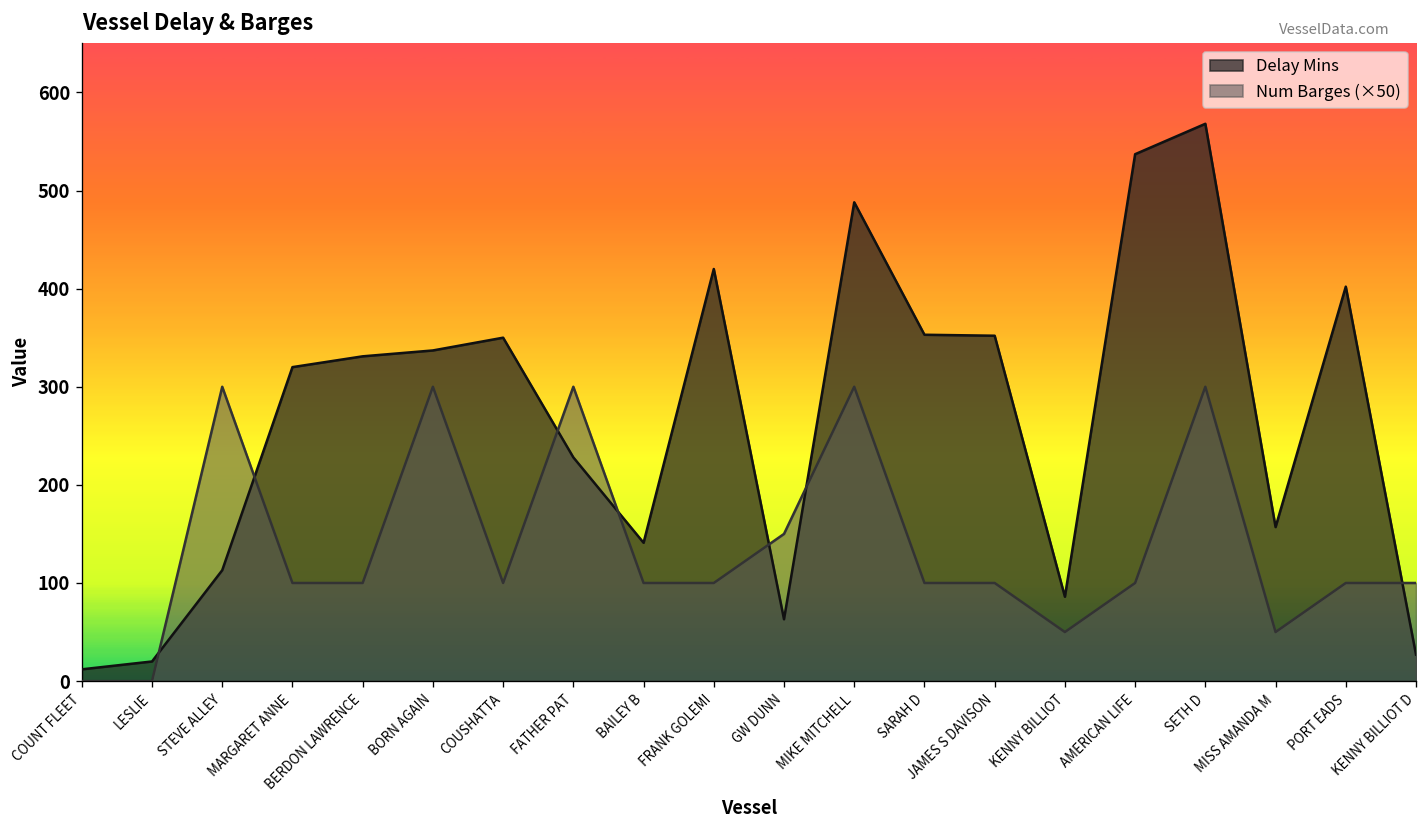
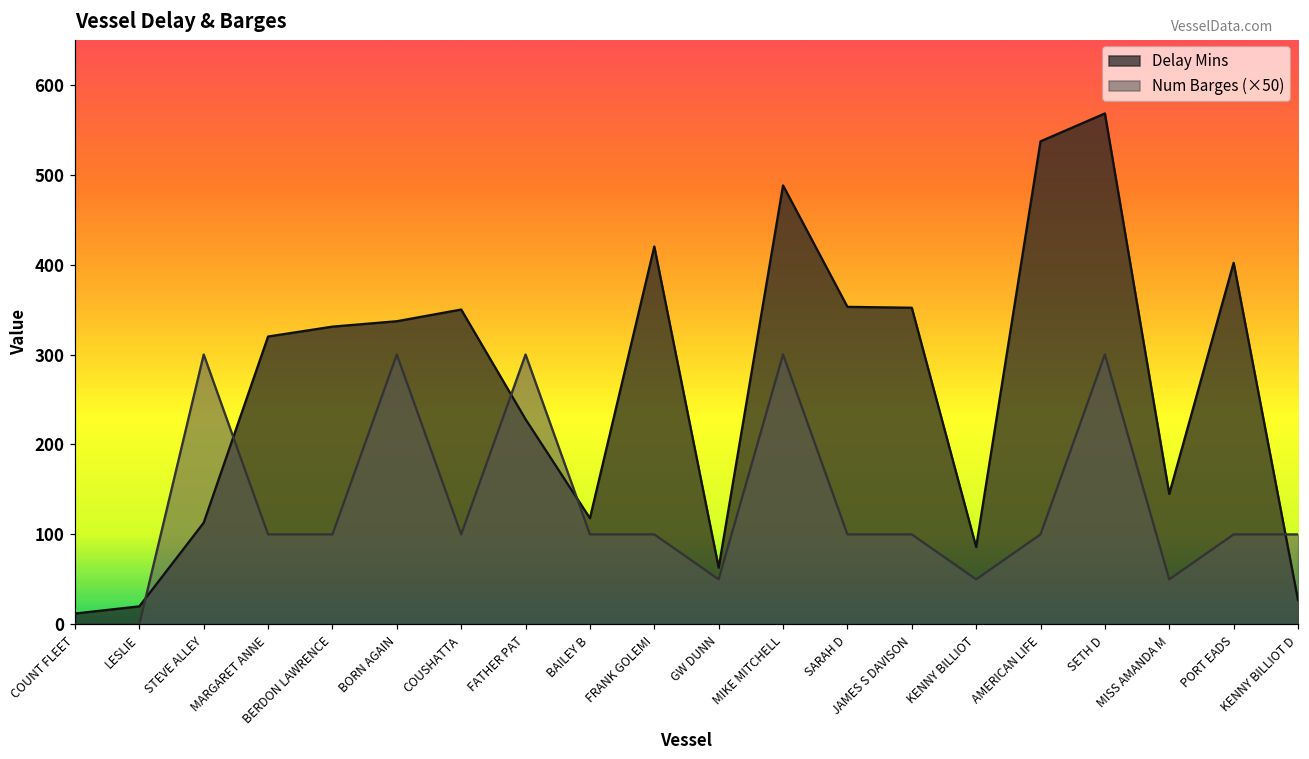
Delay Mins, BAILEY B: 140 -> 120
Num Barges (×50), GW DUNN: 150 -> 50
Delay Mins, MISS AMANDA M: 160 -> 150
